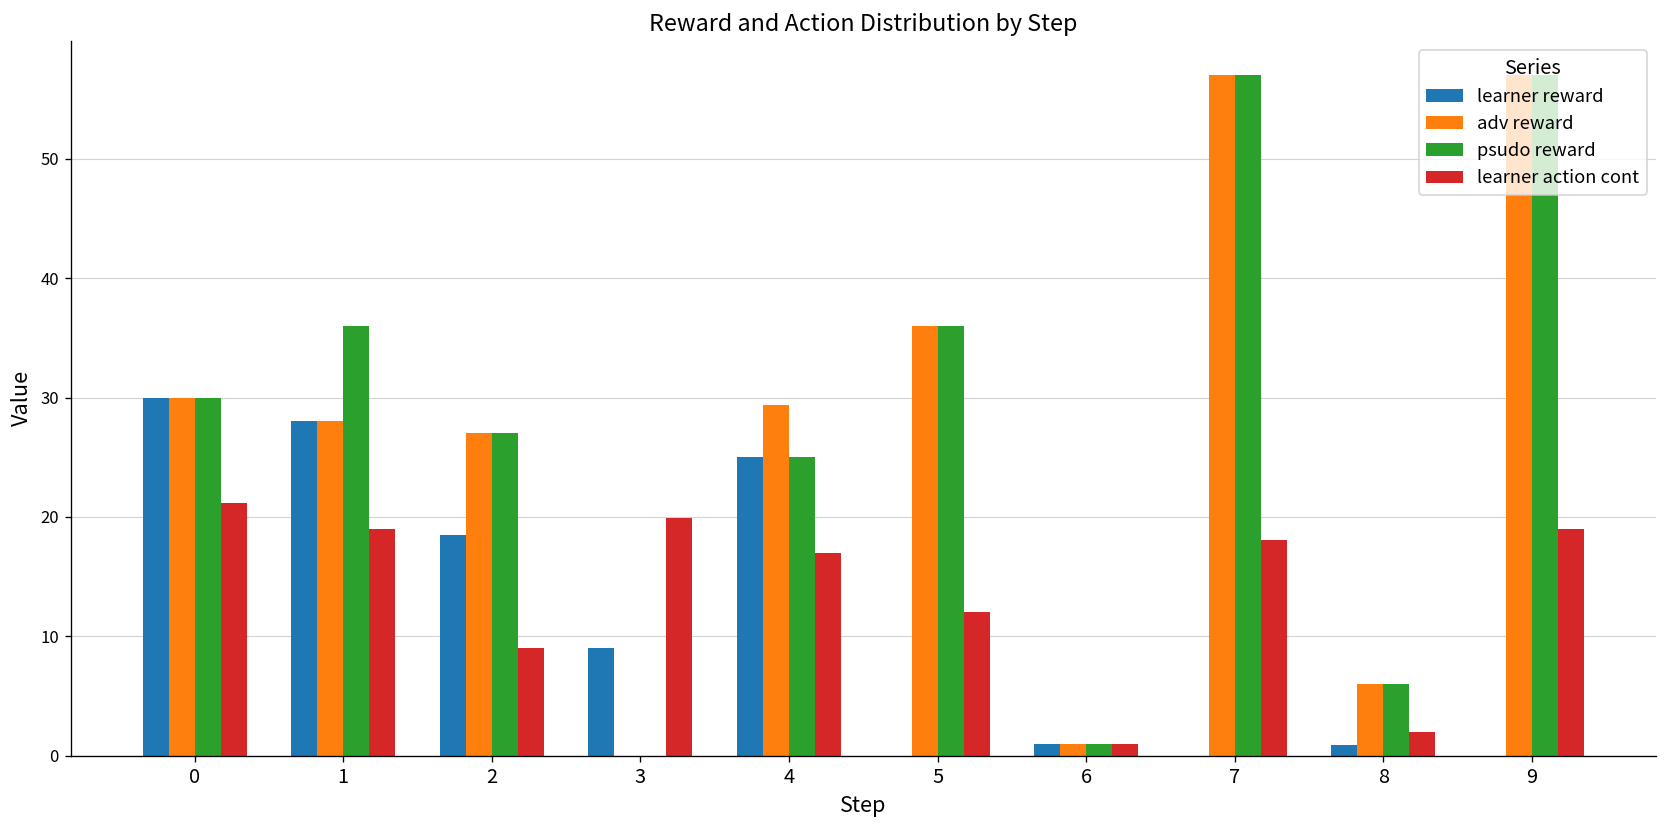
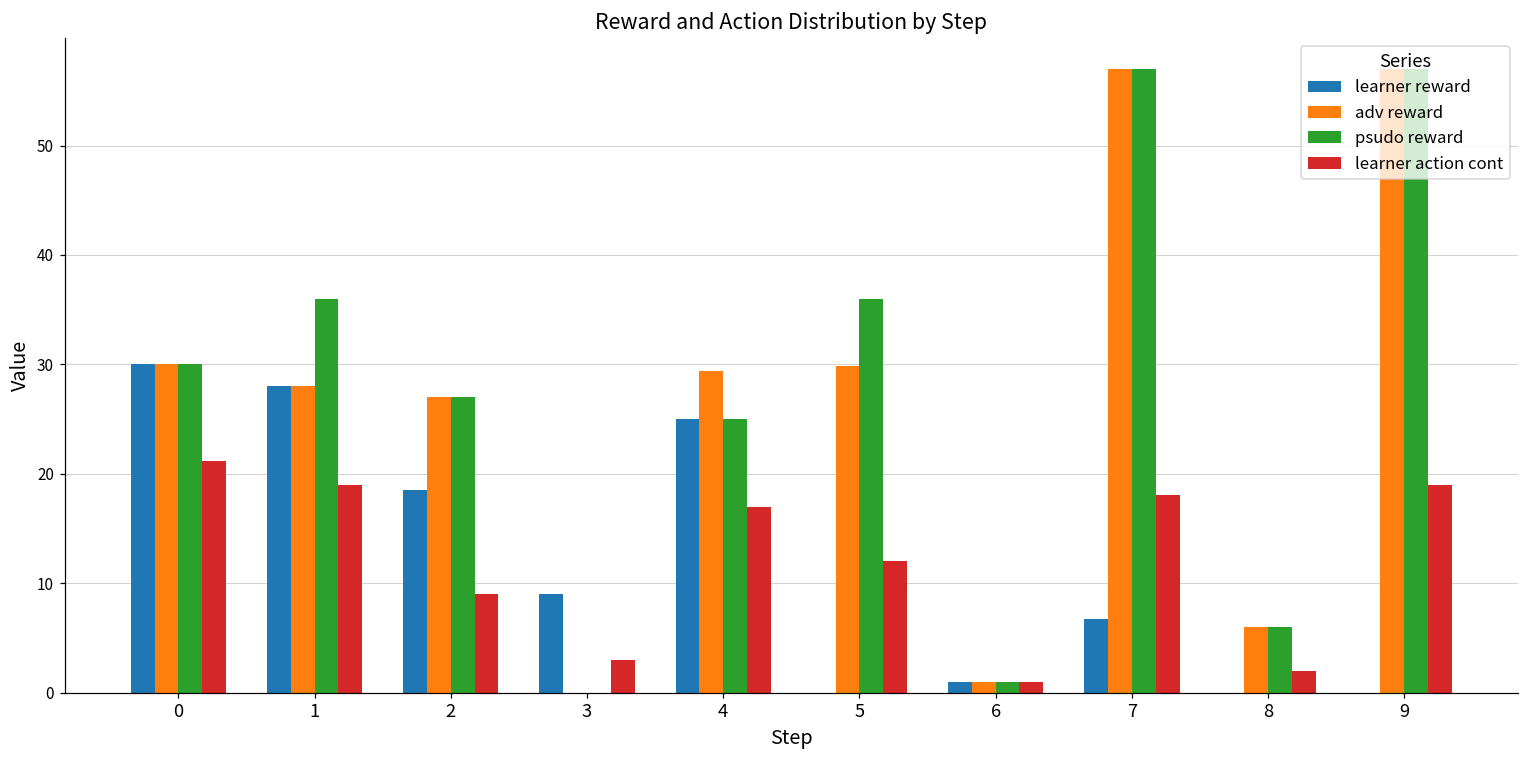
learner action cont, 3: 20 -> 3
adv reward, 5: 36 -> 30
learner reward, 7: 0 -> 7
learner reward, 8: 1 -> 0
